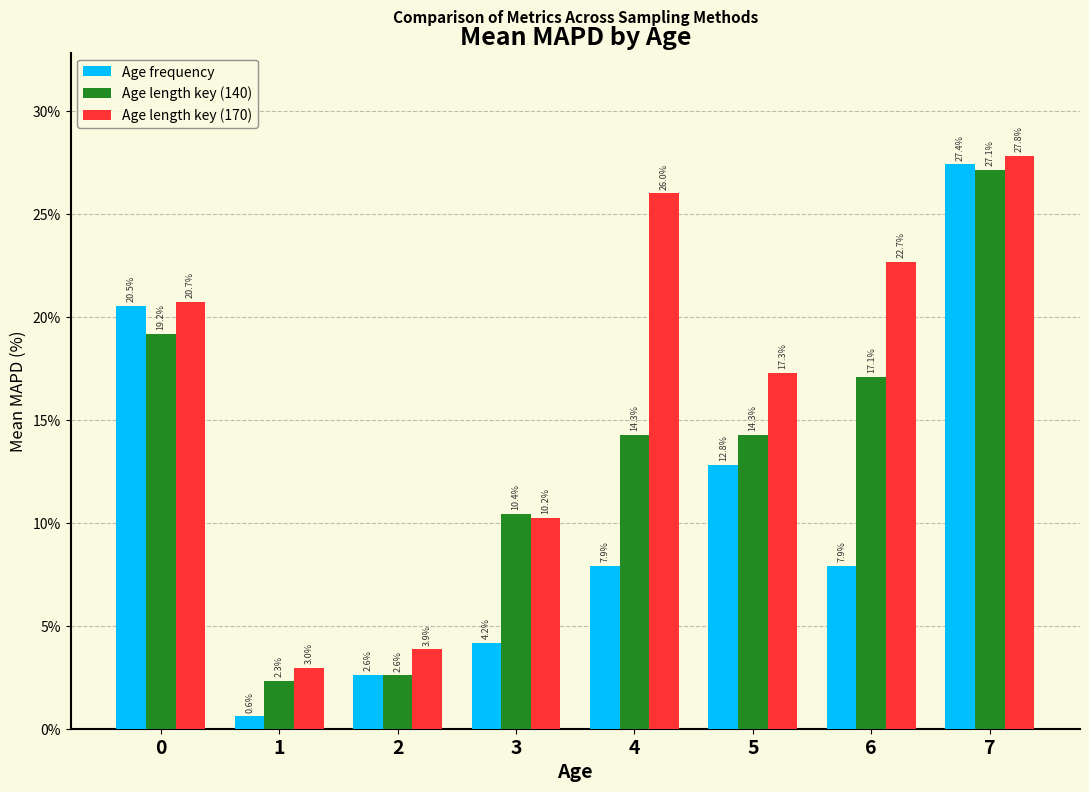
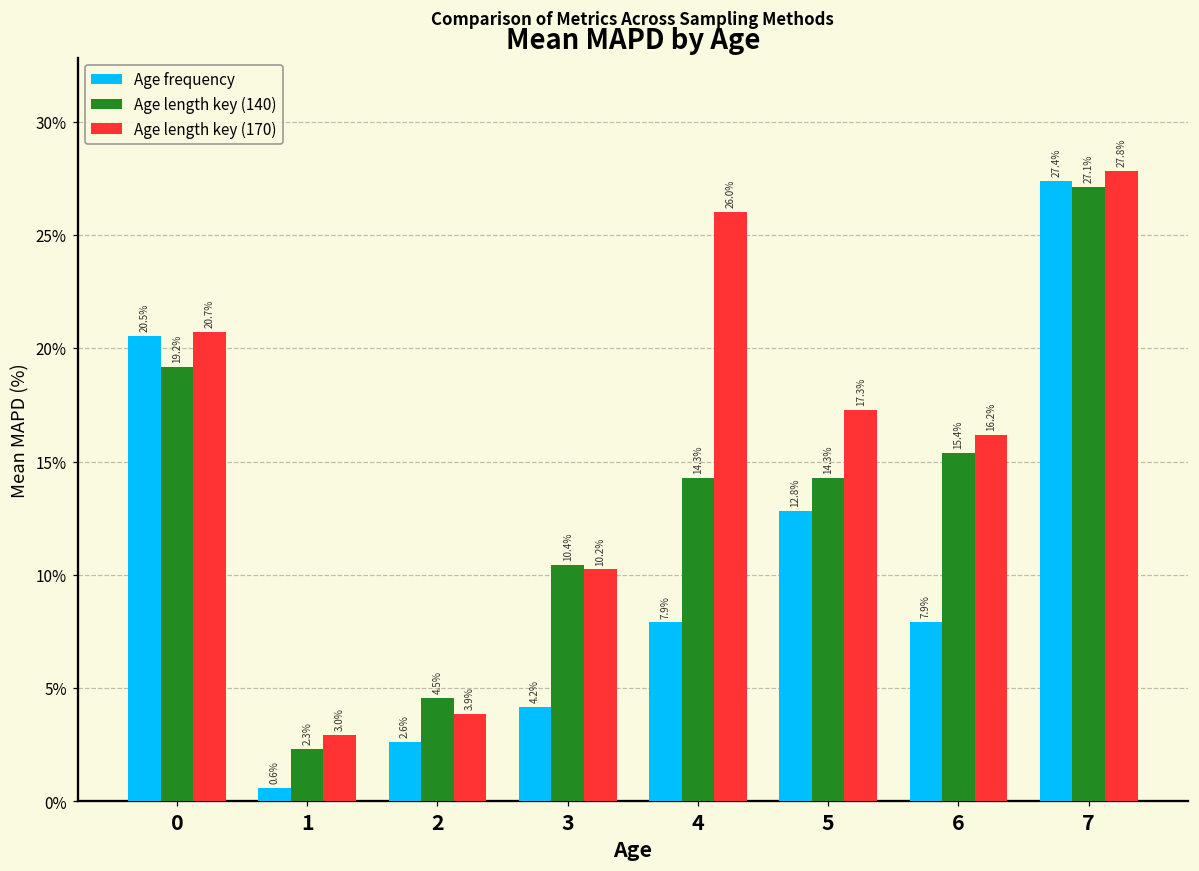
Age length key (140), 2: 2.6% -> 4.5%
Age length key (140), 6: 17.1% -> 15.4%
Age length key (170), 6: 22.7% -> 16.2%
